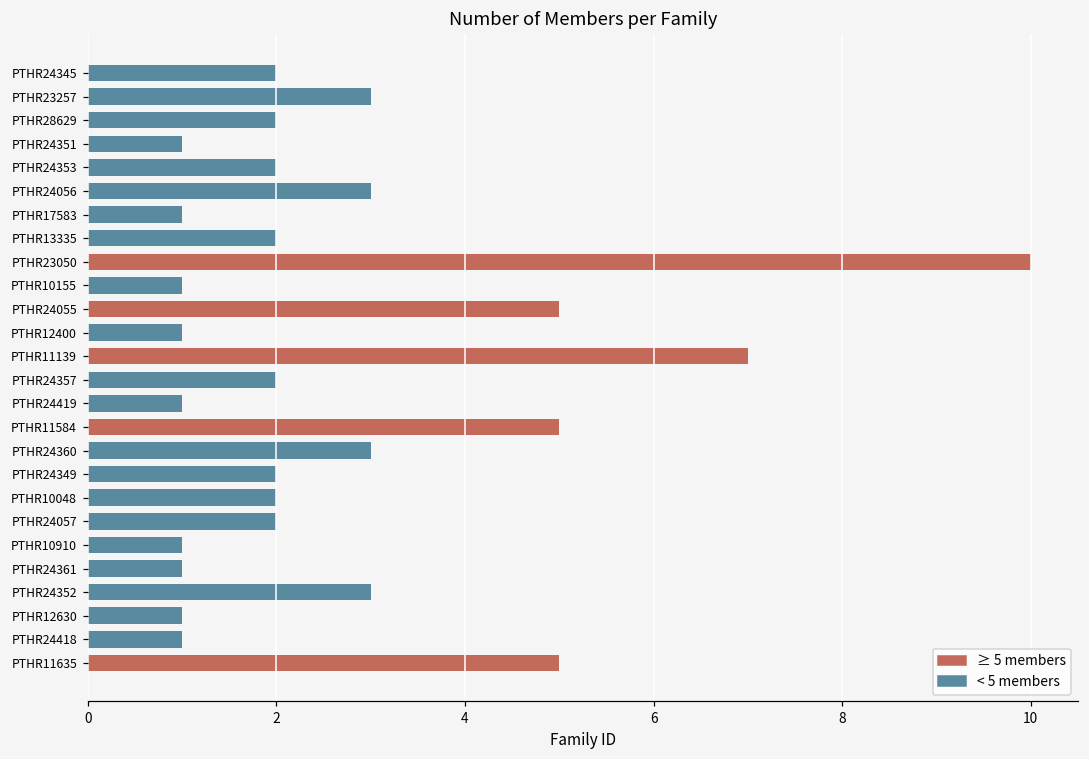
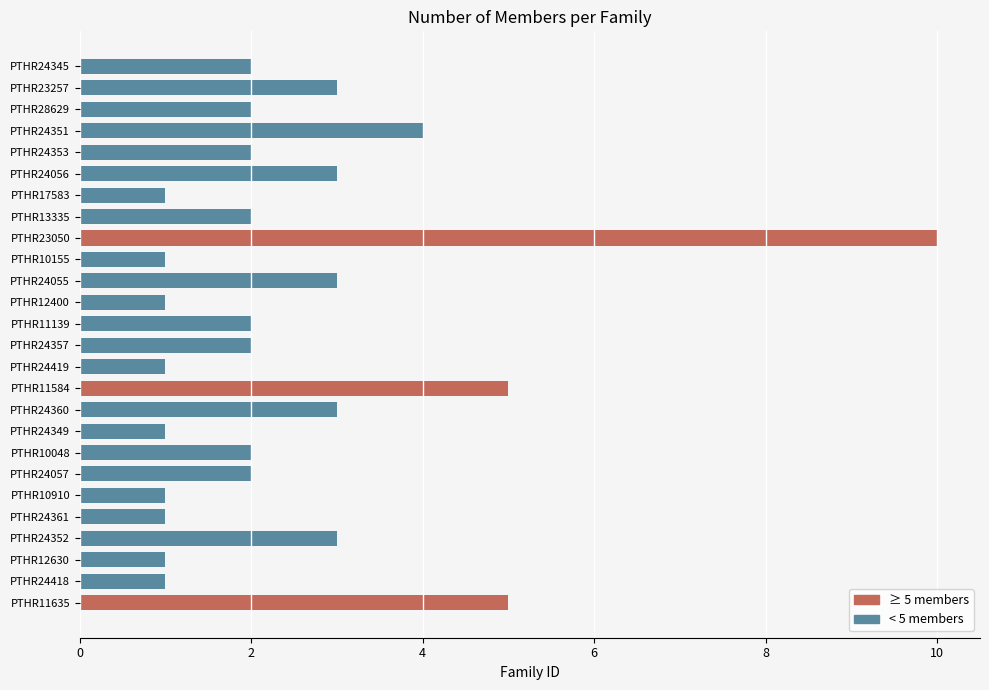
PTHR24351: 1 -> 4
PTHR24055: 5 -> 3
PTHR11139: 7 -> 2
PTHR24349: 2 -> 1
